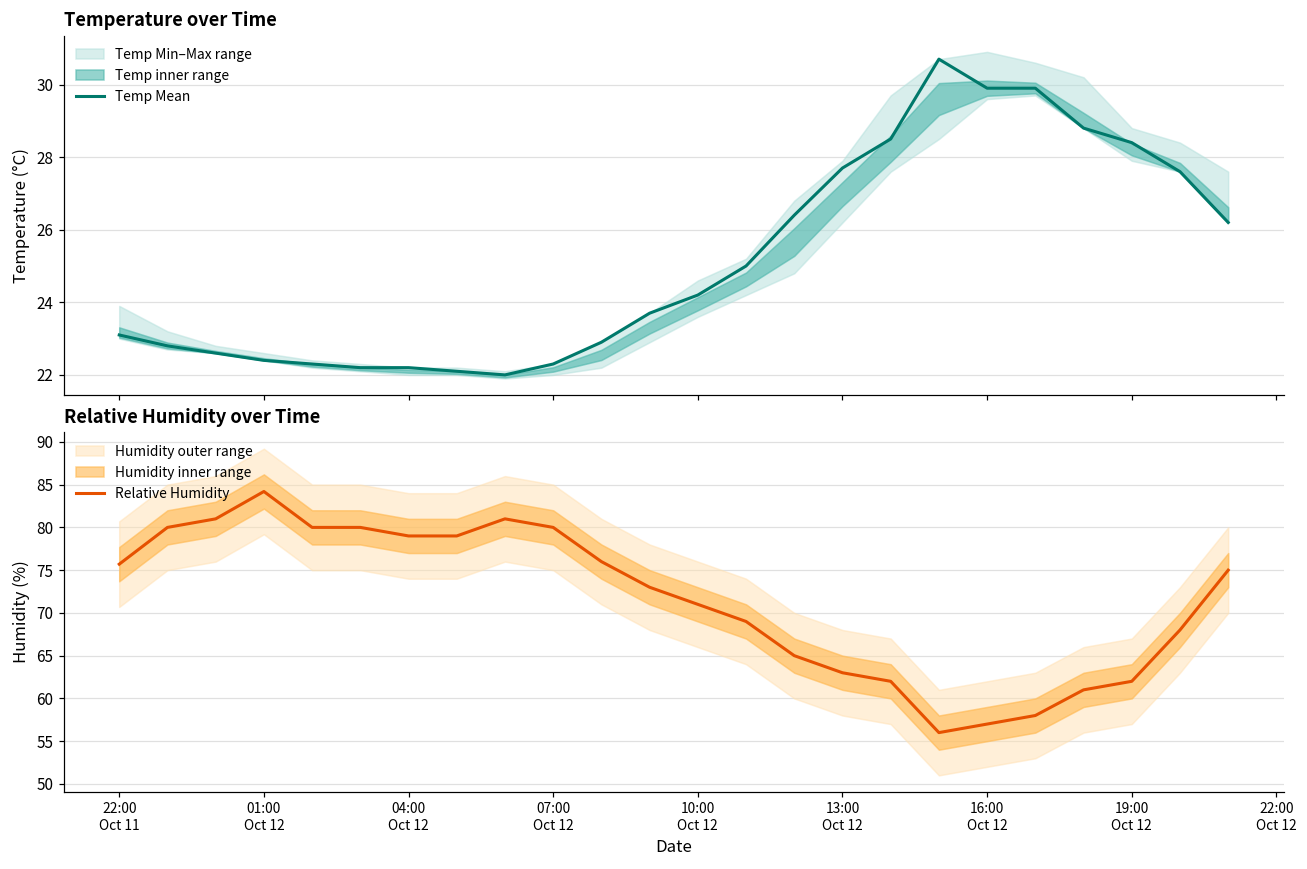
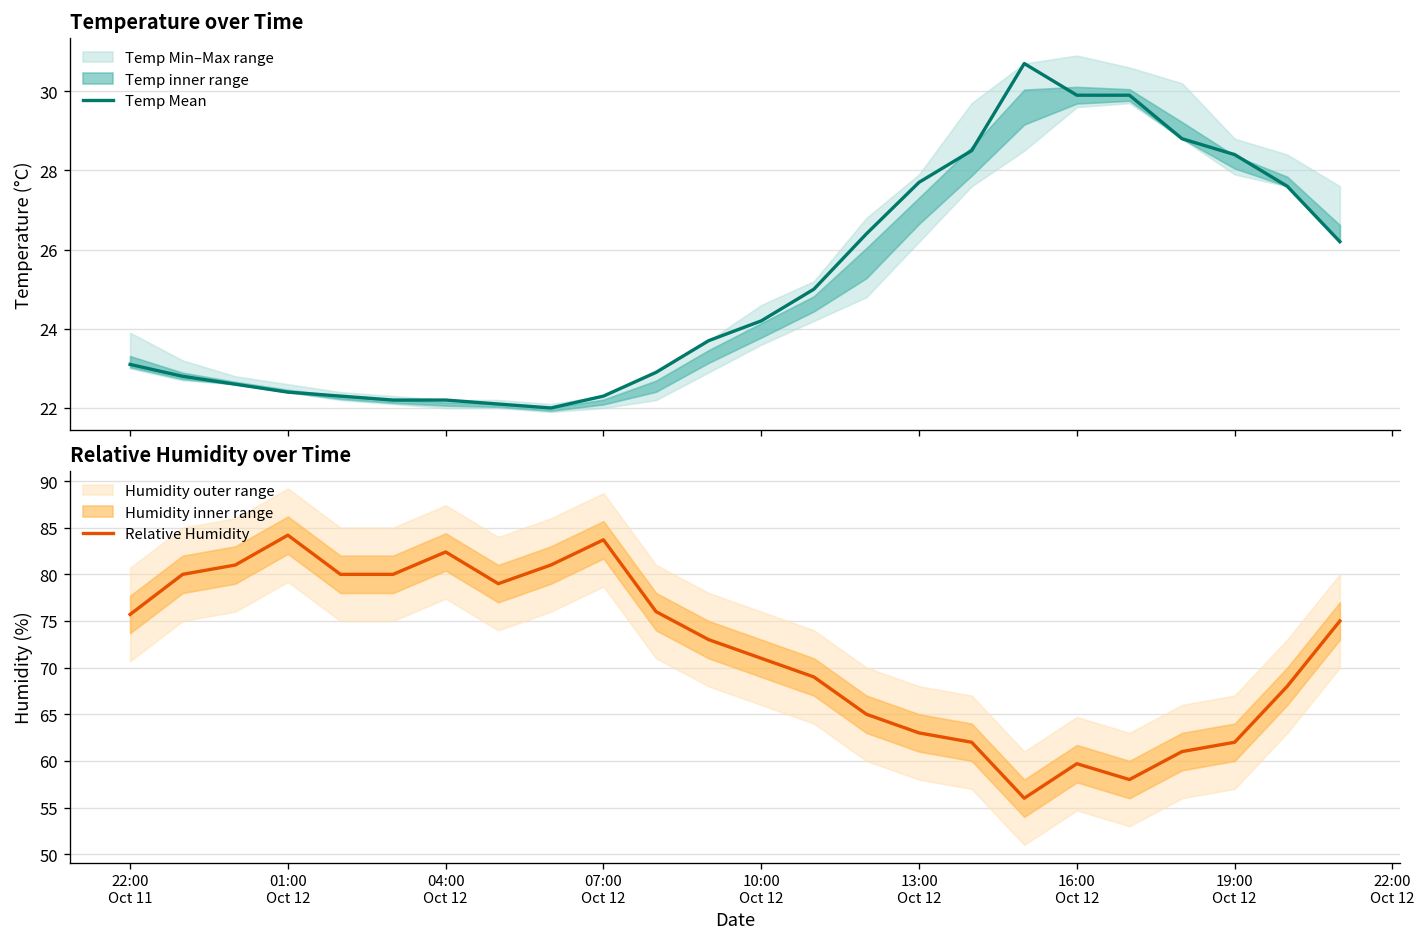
Relative Humidity over Time, Relative Humidity, 04:00 Oct 12: 79 -> 82
Relative Humidity over Time, Relative Humidity, 07:00 Oct 12: 80 -> 84
Relative Humidity over Time, Relative Humidity, 16:00 Oct 12: 57 -> 60
